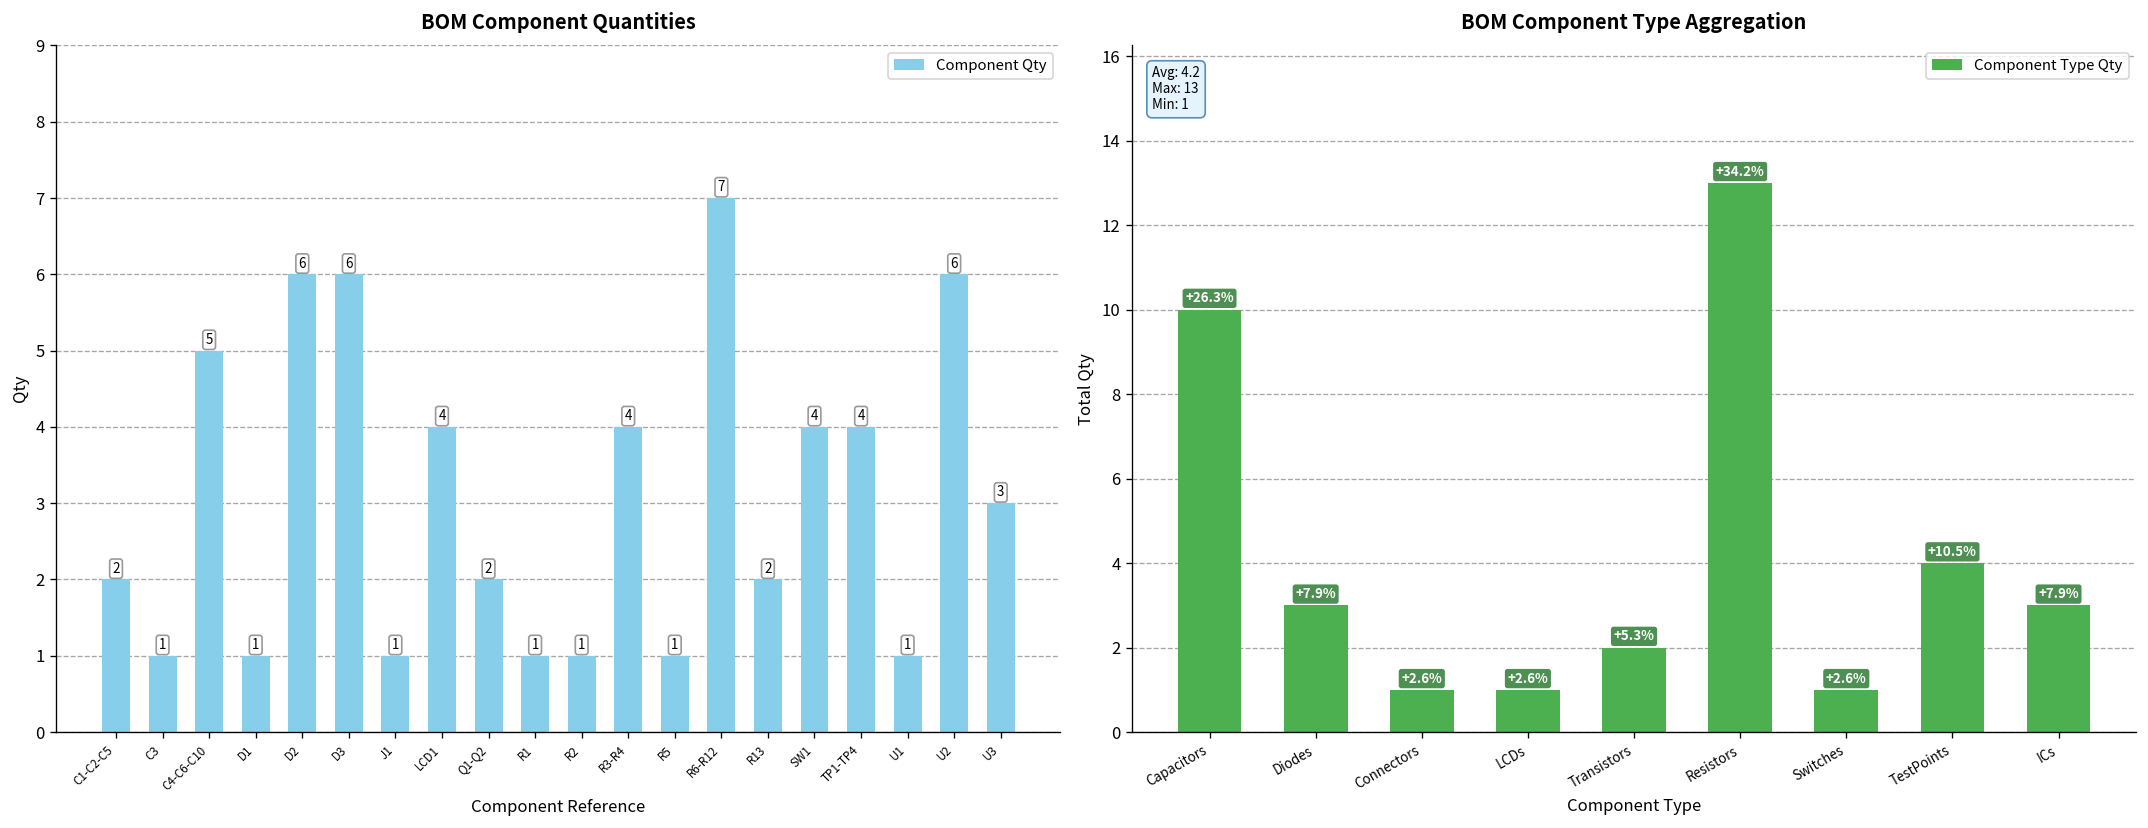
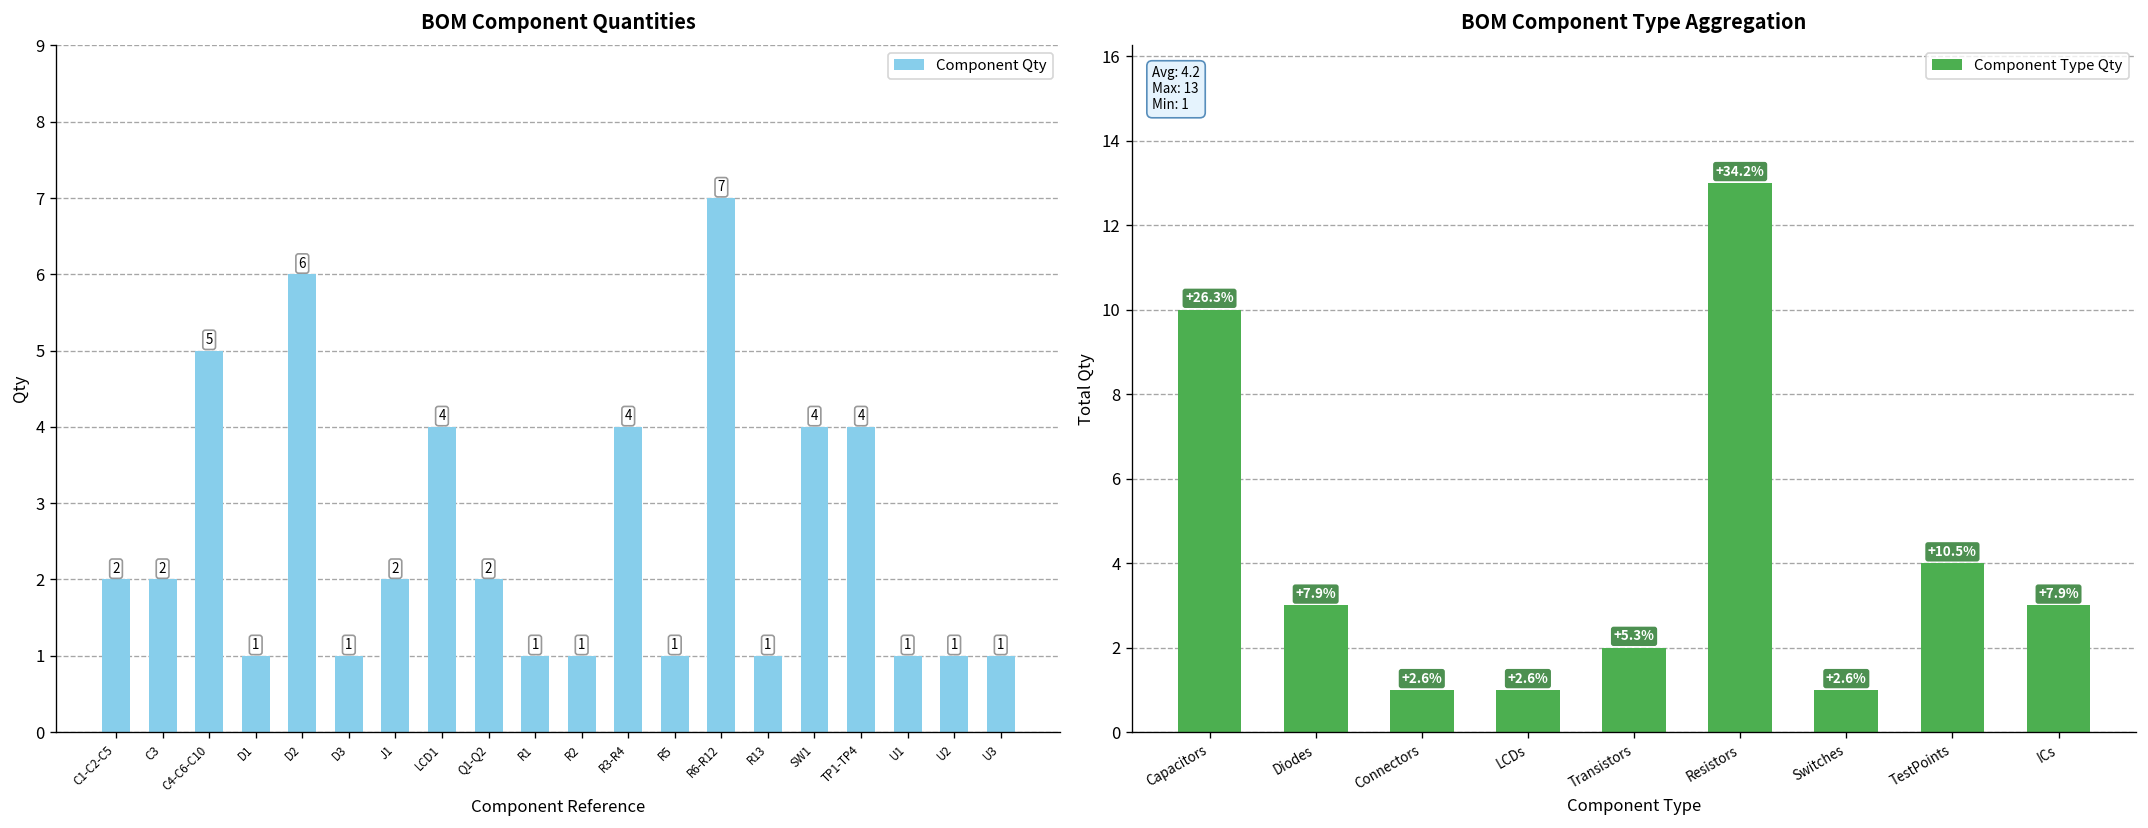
BOM Component Quantities, C3: 1 -> 2
BOM Component Quantities, D3: 6 -> 1
BOM Component Quantities, J1: 1 -> 2
BOM Component Quantities, R13: 2 -> 1
BOM Component Quantities, U2: 6 -> 1
BOM Component Quantities, U3: 3 -> 1
